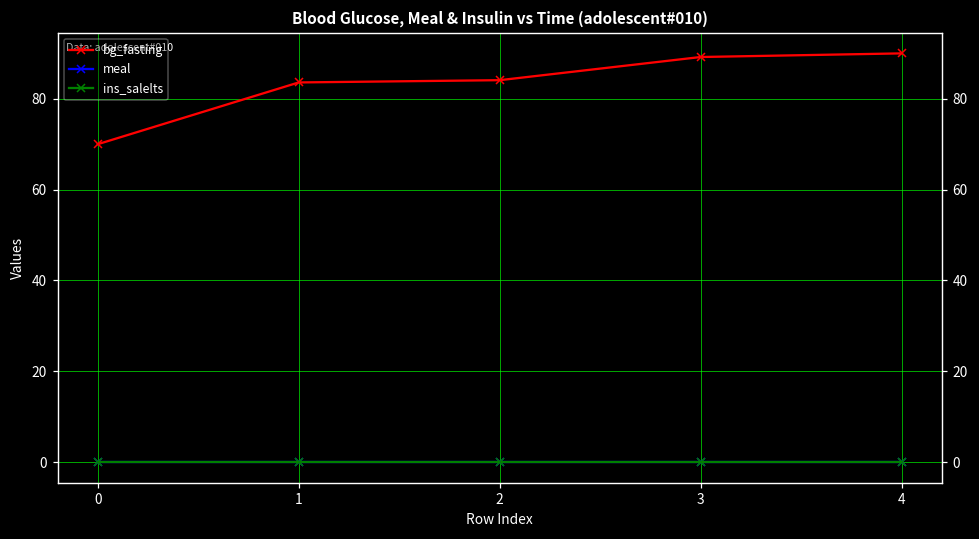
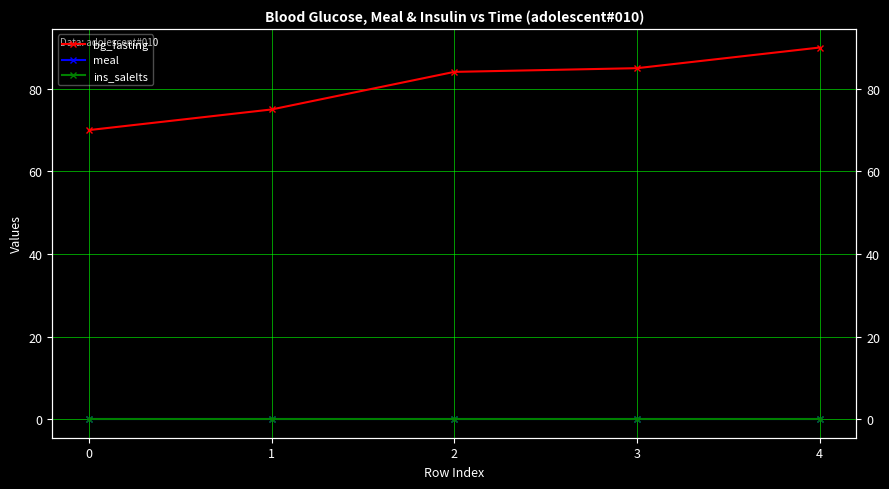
bg_fasting, 1: 84 -> 75
bg_fasting, 3: 89 -> 85
